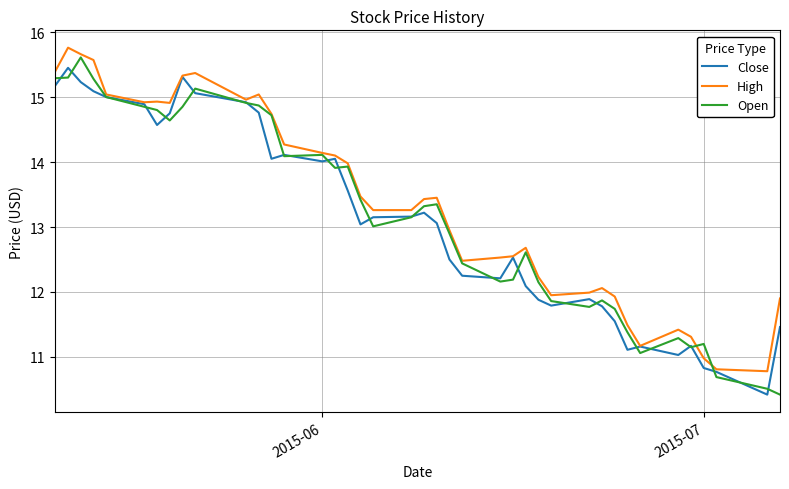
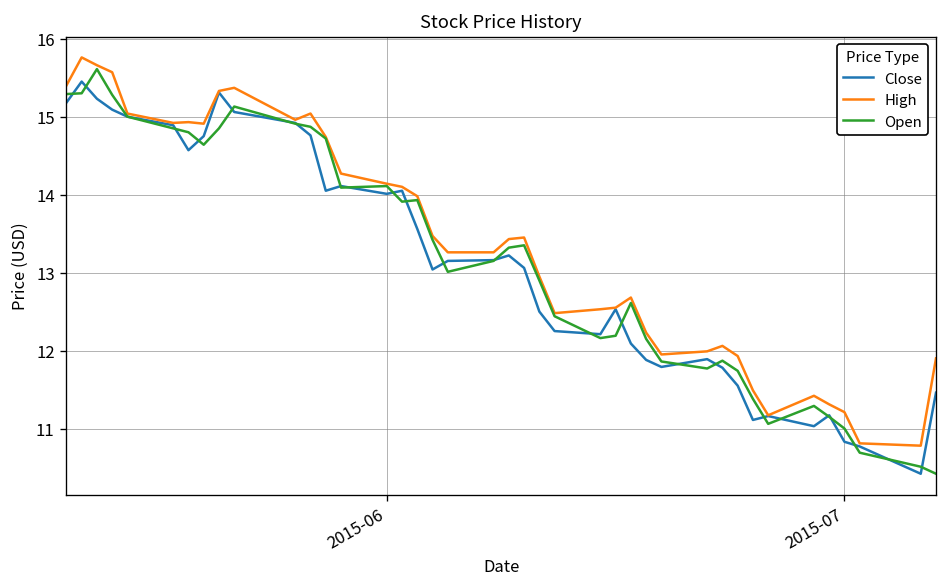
High, 2015-07: 11.0 -> 11.2
Open, 2015-07: 11.2 -> 11.0
